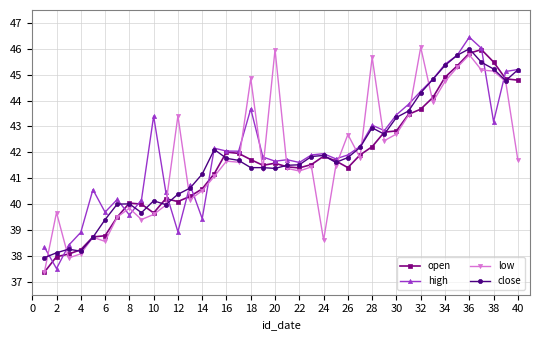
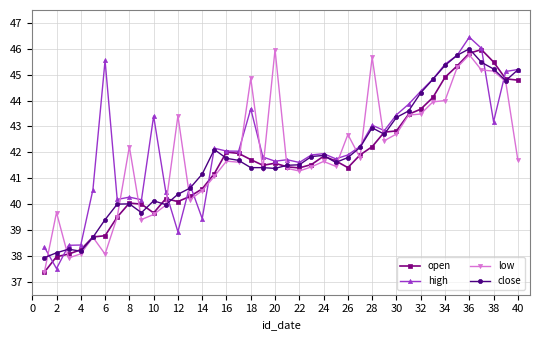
high, 4: 38.9 -> 38.4
high, 6: 39.7 -> 45.6
low, 6: 38.6 -> 38.1
high, 8: 39.6 -> 40.3
low, 8: 39.8 -> 42.2
low, 24: 38.6 -> 41.7
low, 32: 46.1 -> 43.5
low, 34: 44.7 -> 44.0
